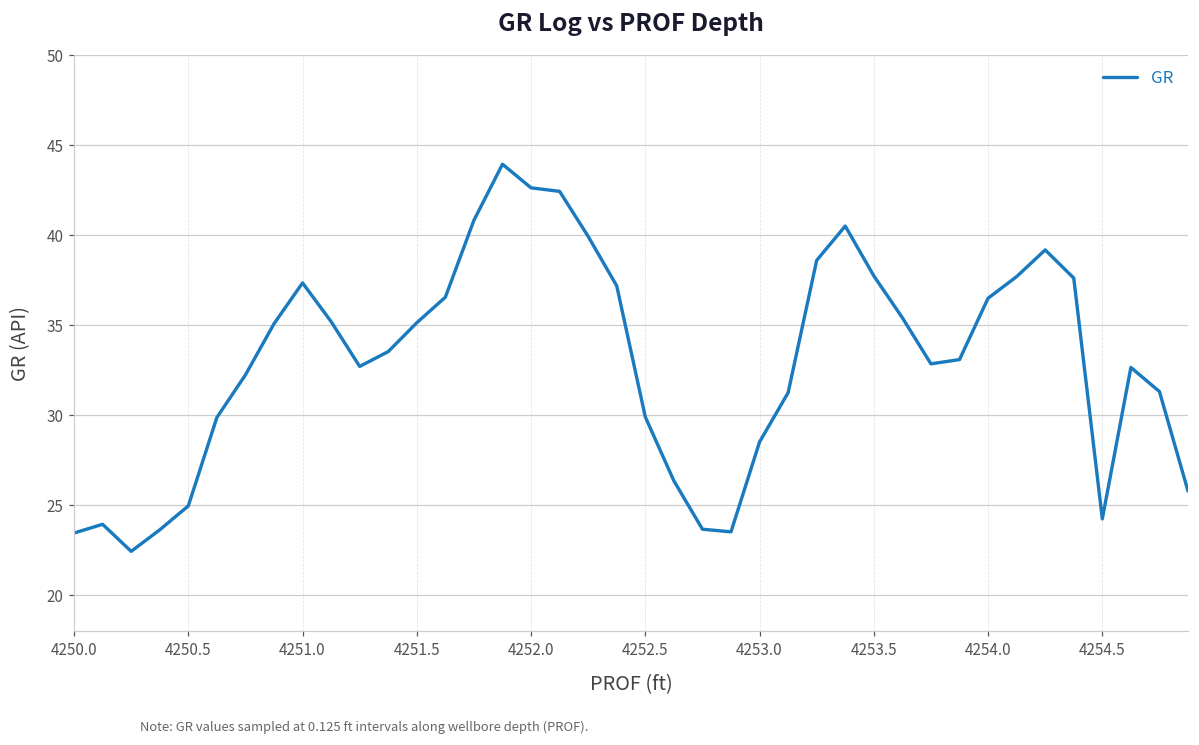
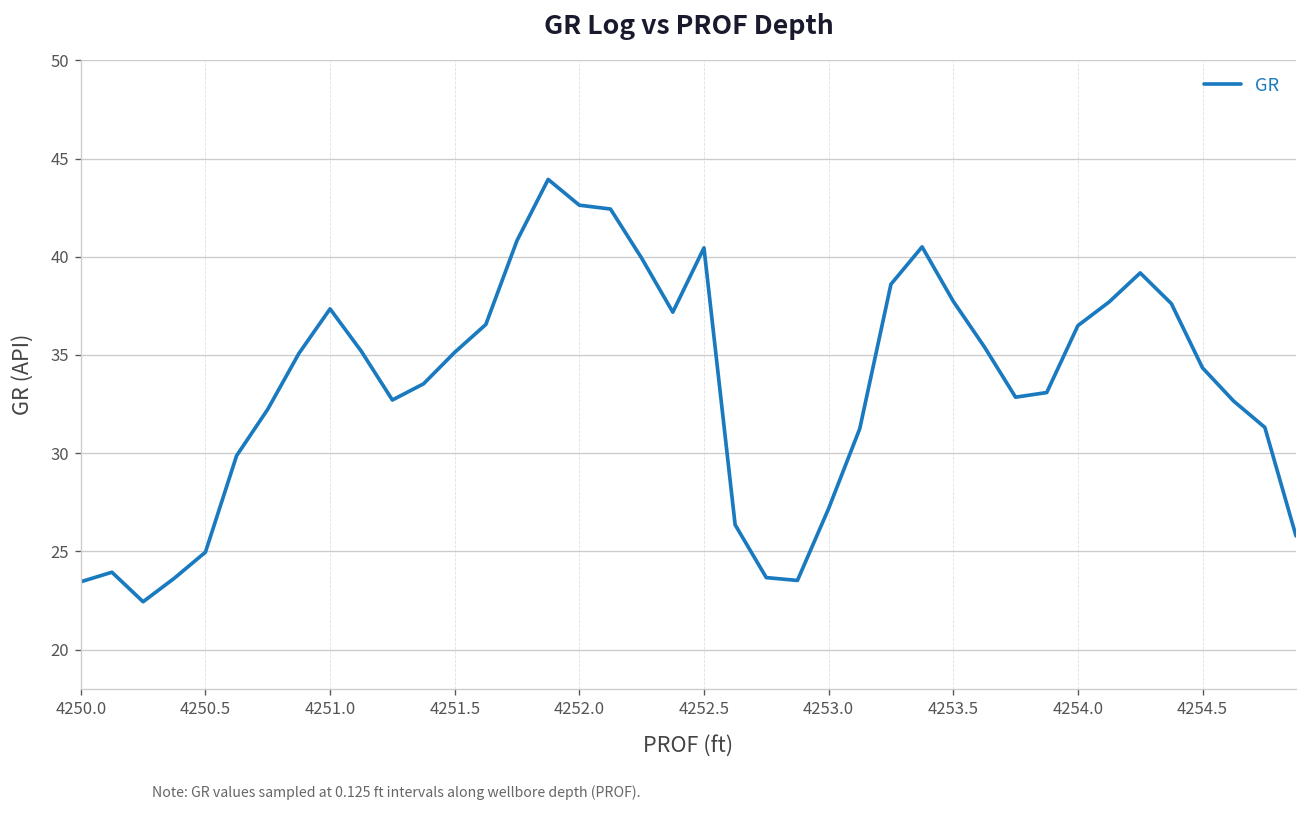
4252.5: 29.9 -> 40.5
4253.0: 28.5 -> 27.2
4254.5: 24.2 -> 34.3
